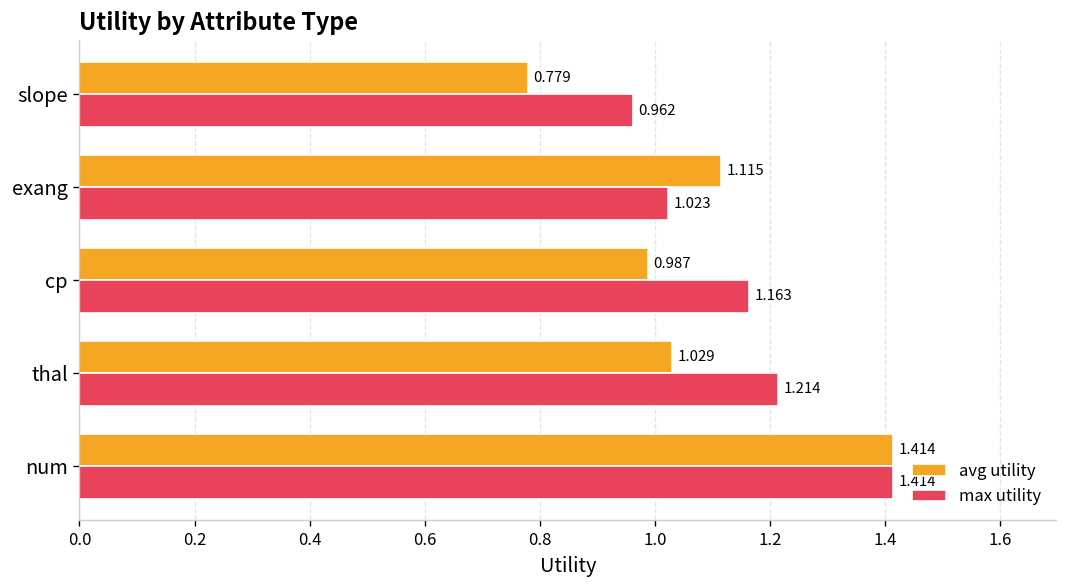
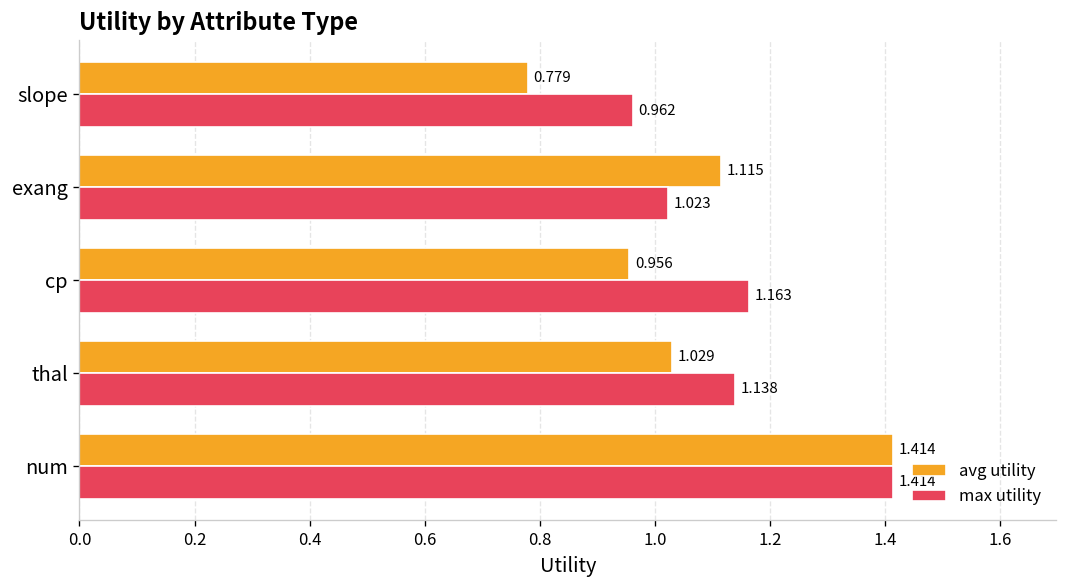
avg utility, cp: 0.987 -> 0.956
max utility, thal: 1.214 -> 1.138
